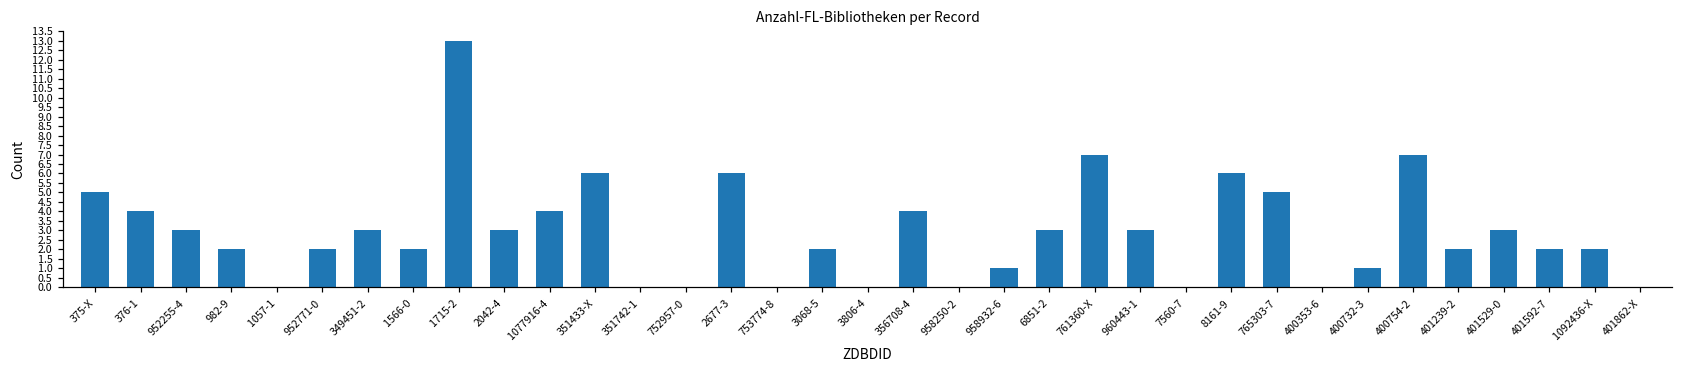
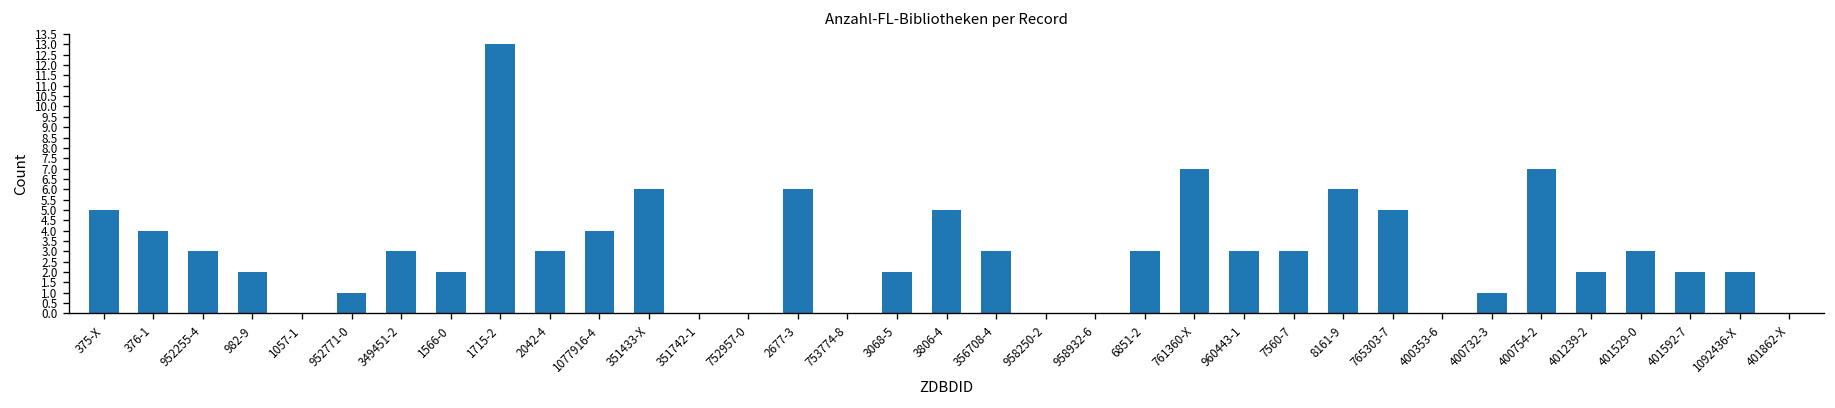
952771-0: 2 -> 1
3806-4: 0 -> 5
356708-4: 4 -> 3
958932-6: 1 -> 0
7560-7: 0 -> 3
